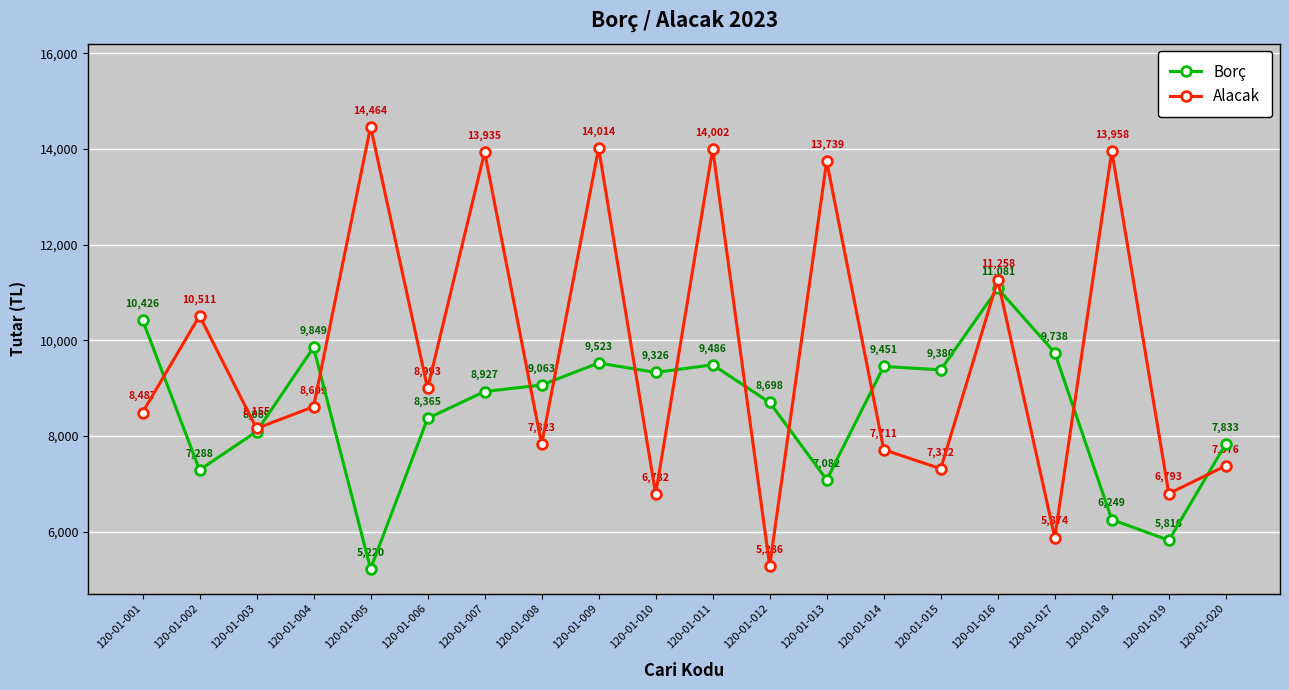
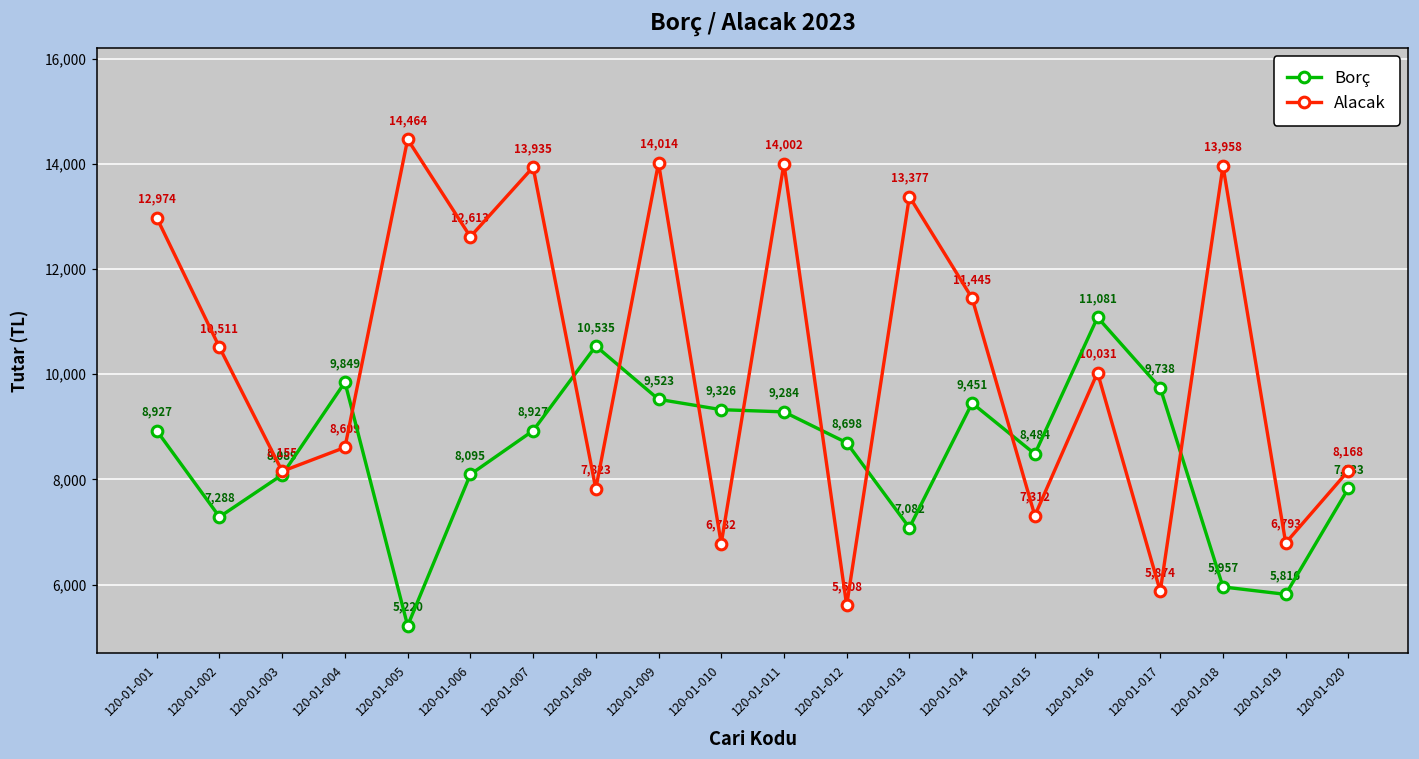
Borç, 120-01-001: 10,426 -> 8,927
Alacak, 120-01-001: 8,487 -> 12,974
Borç, 120-01-006: 8,365 -> 8,095
Alacak, 120-01-006: 8,993 -> 12,613
Borç, 120-01-008: 9,063 -> 10,535
Borç, 120-01-011: 9,486 -> 9,284
Alacak, 120-01-012: 5,286 -> 5,608
Alacak, 120-01-013: 13,739 -> 13,377
Alacak, 120-01-014: 7,711 -> 11,445
Borç, 120-01-015: 9,380 -> 8,484
Alacak, 120-01-016: 11,258 -> 10,031
Borç, 120-01-018: 6,249 -> 5,957
Alacak, 120-01-020: 7,376 -> 8,168
